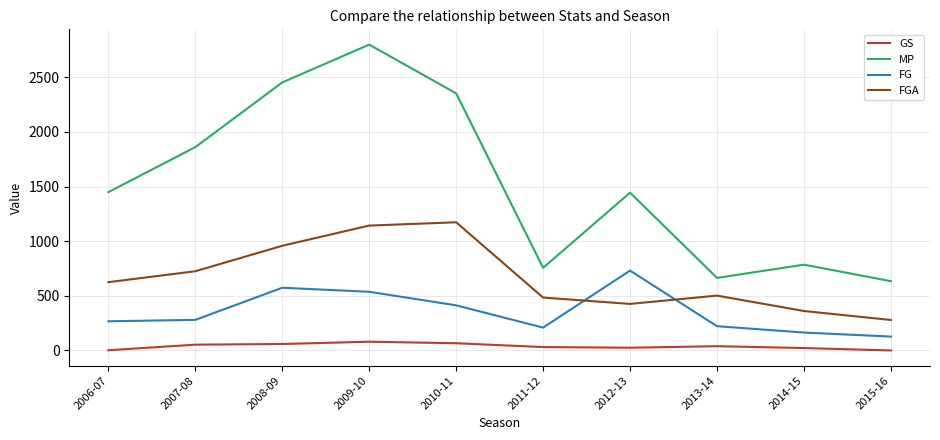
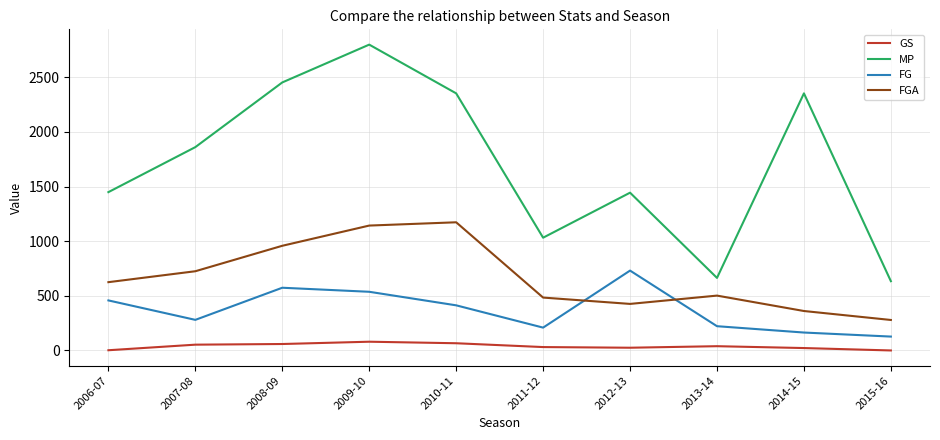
FG, 2006-07: 270 -> 460
MP, 2011-12: 760 -> 1030
MP, 2014-15: 790 -> 2350
